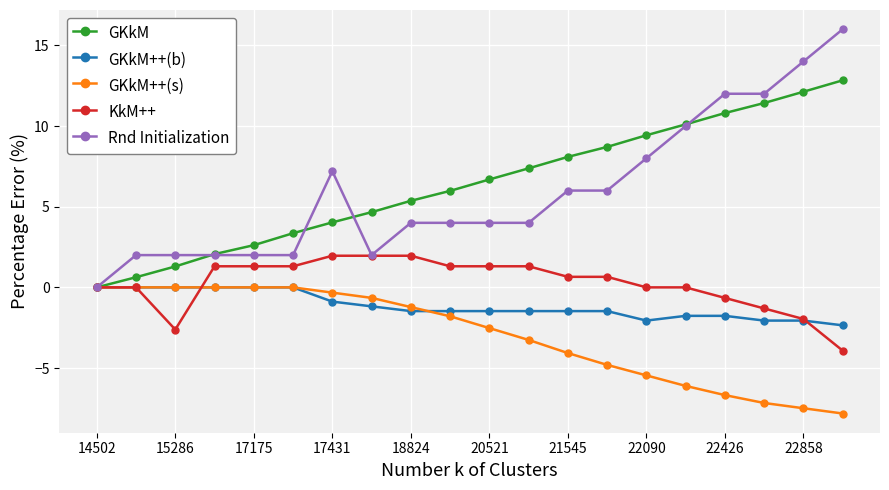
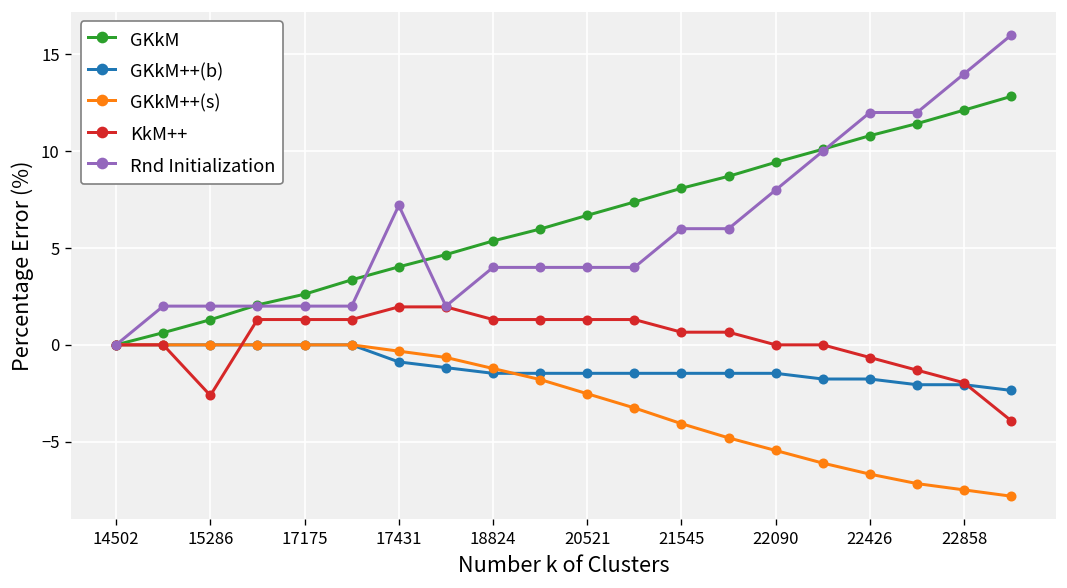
KkM++, 18824: 2.0 -> 1.3
GKkM++(b), 22090: -2.1 -> -1.5
